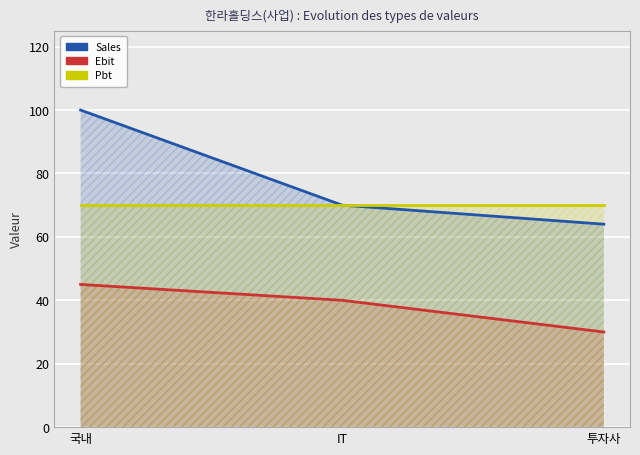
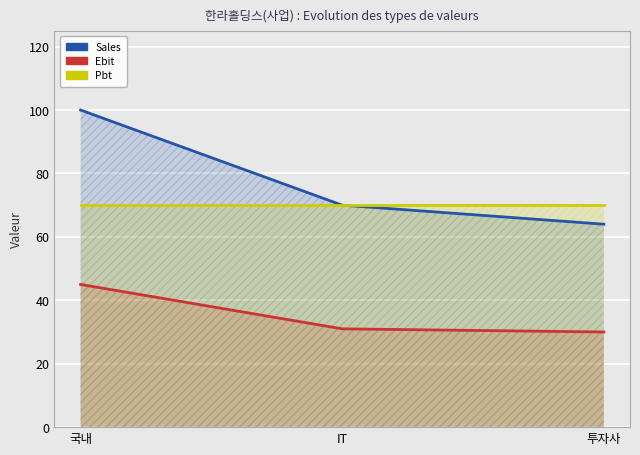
Ebit, IT: 40 -> 31
